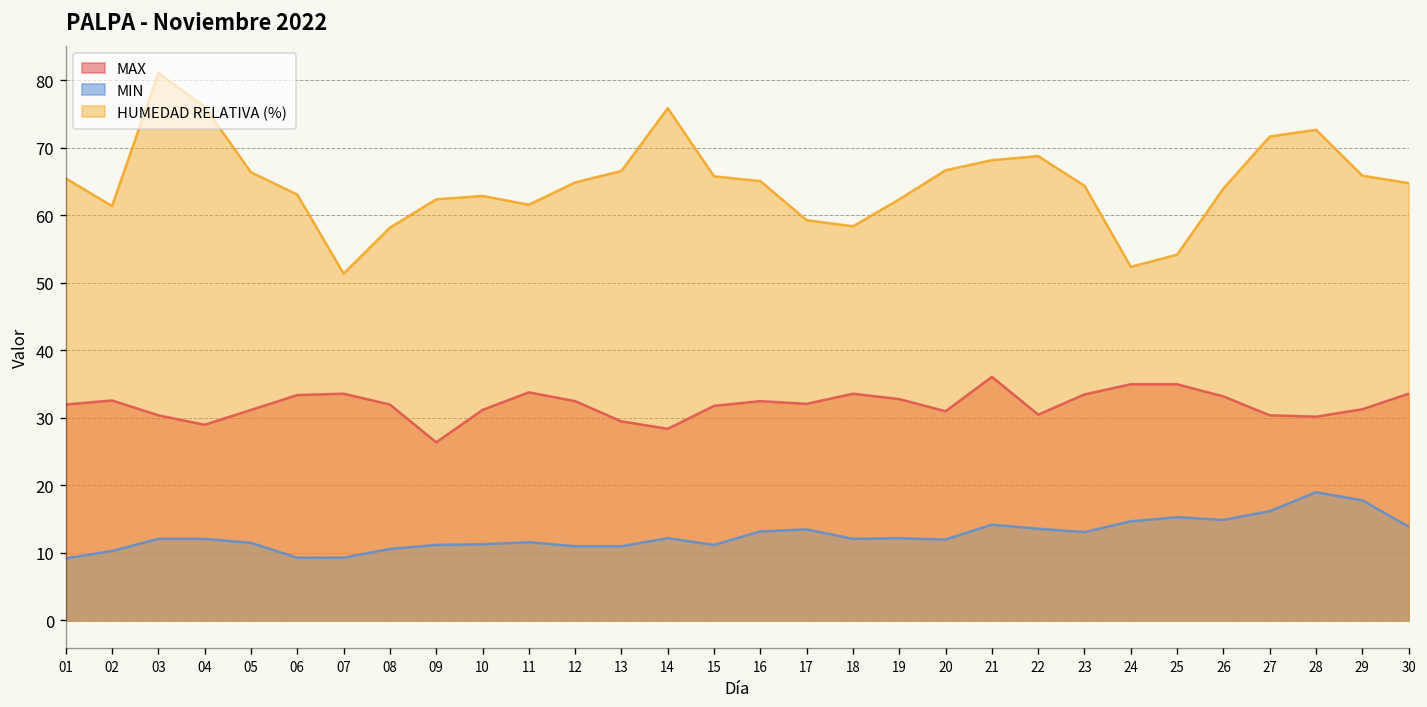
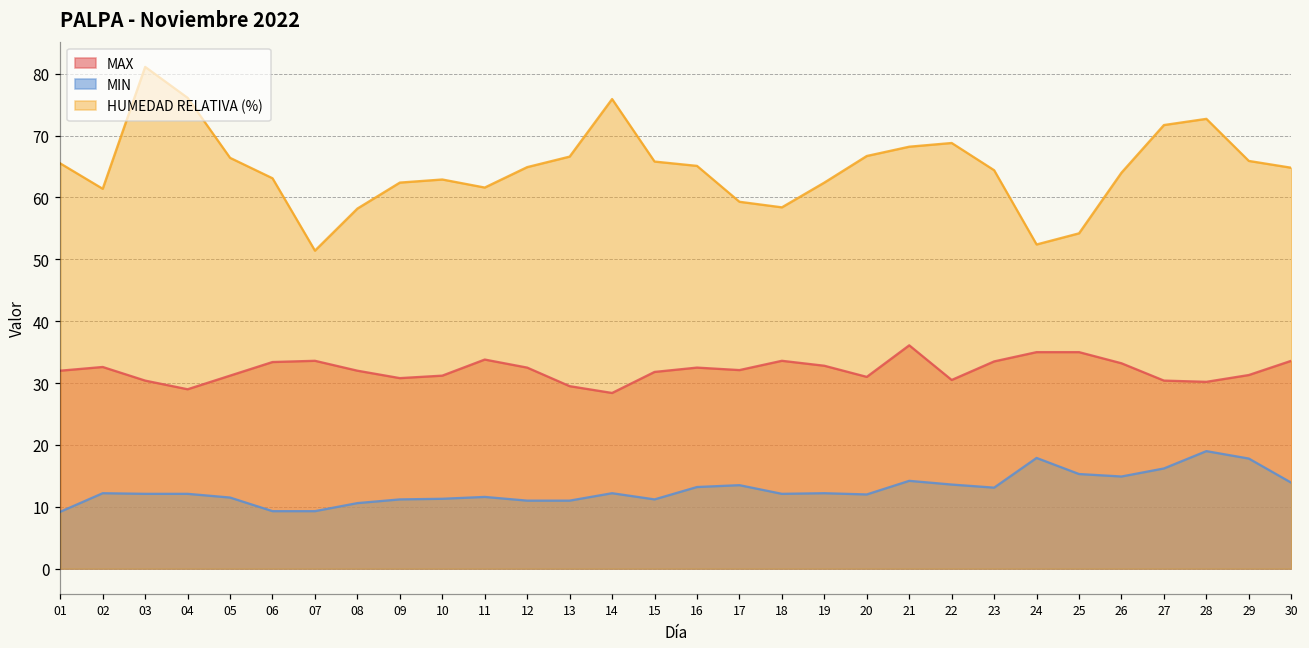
MIN, 02: 10 -> 12
MAX, 09: 26 -> 31
MIN, 24: 15 -> 18
